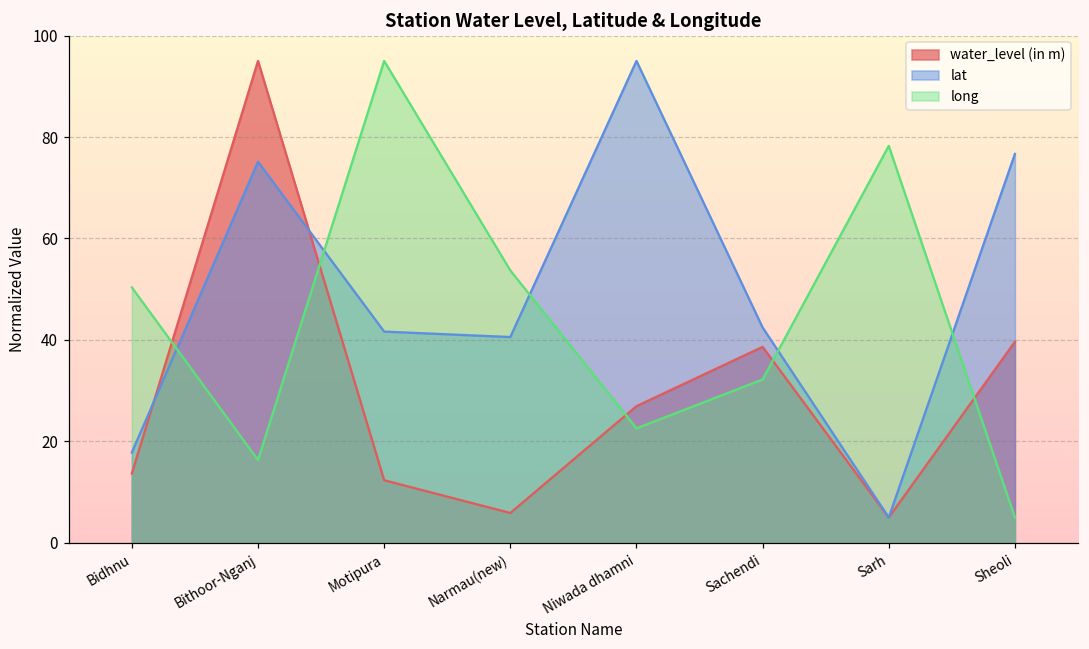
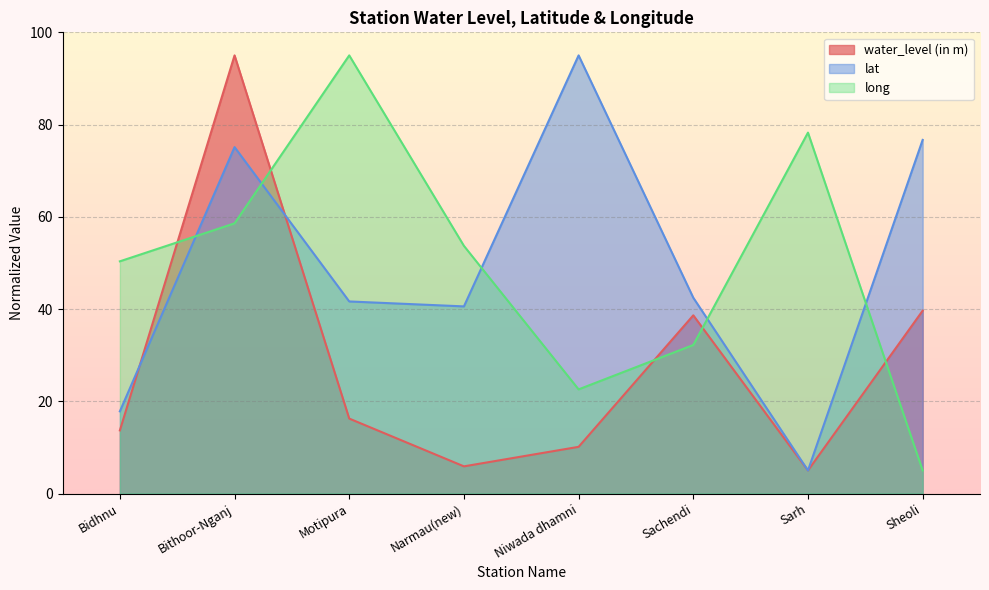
long, Bithoor-Nganj: 16 -> 59
water_level (in m), Motipura: 12 -> 16
water_level (in m), Niwada dhamni: 27 -> 10
